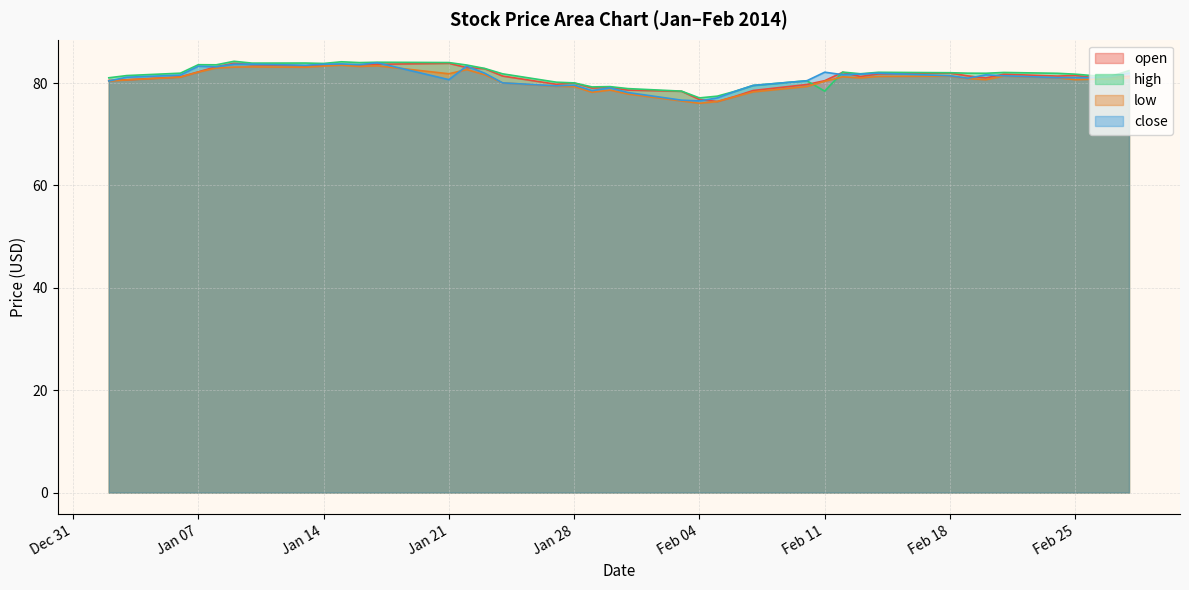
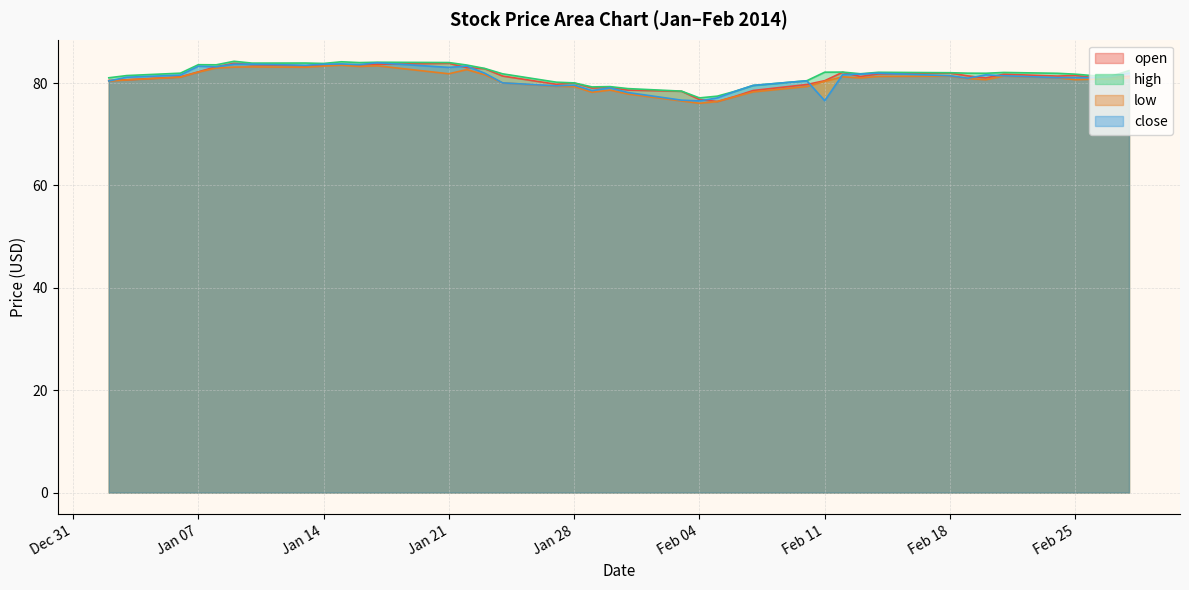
close, Jan 21: 81 -> 83
high, Feb 11: 78 -> 82
close, Feb 11: 82 -> 77
